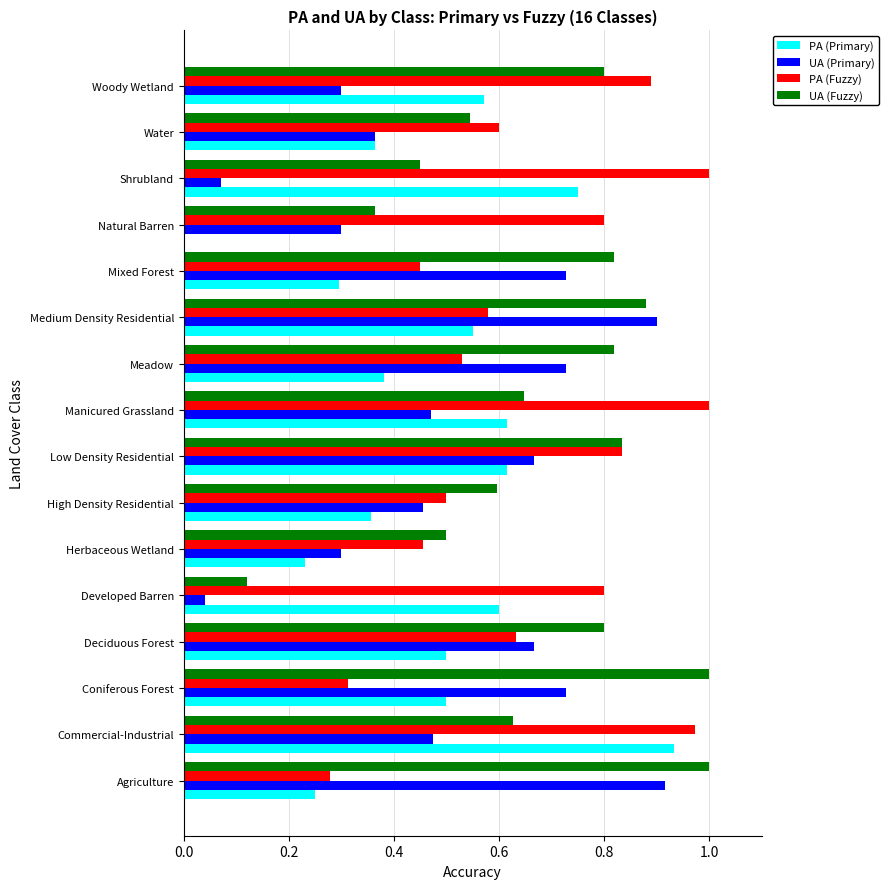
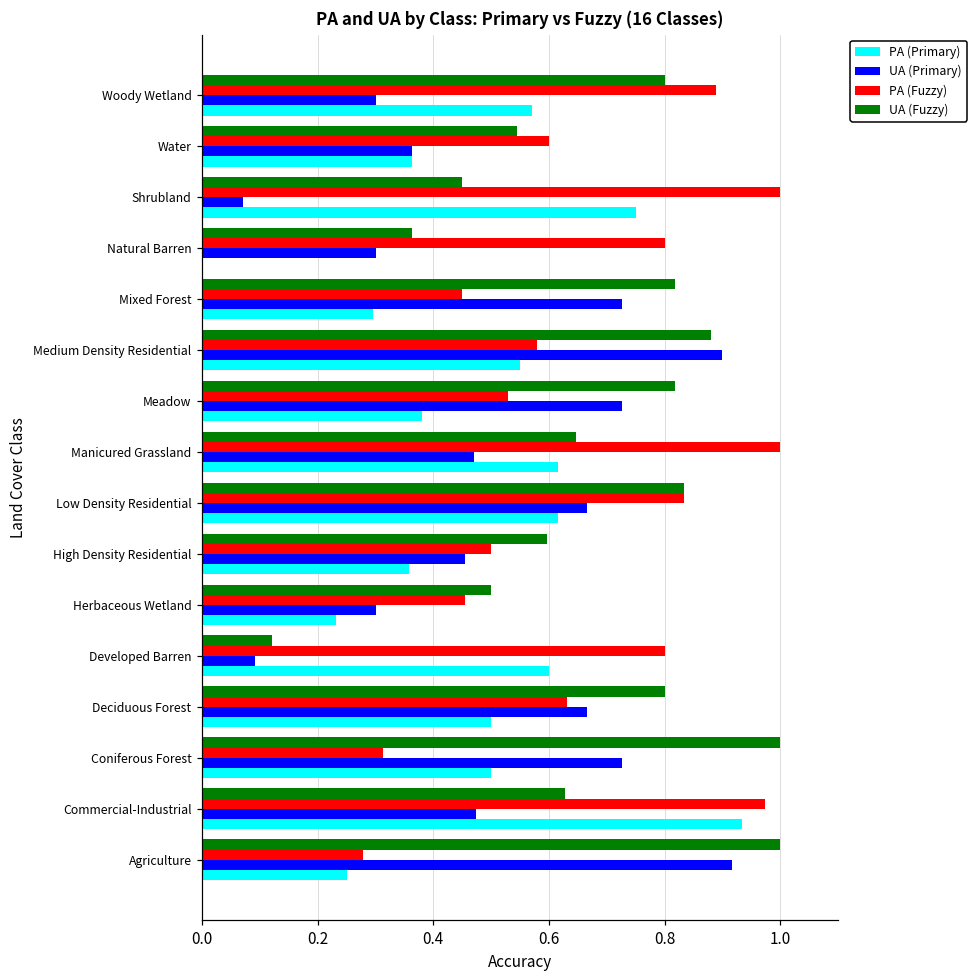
UA (Primary), Developed Barren: 0.04 -> 0.09
